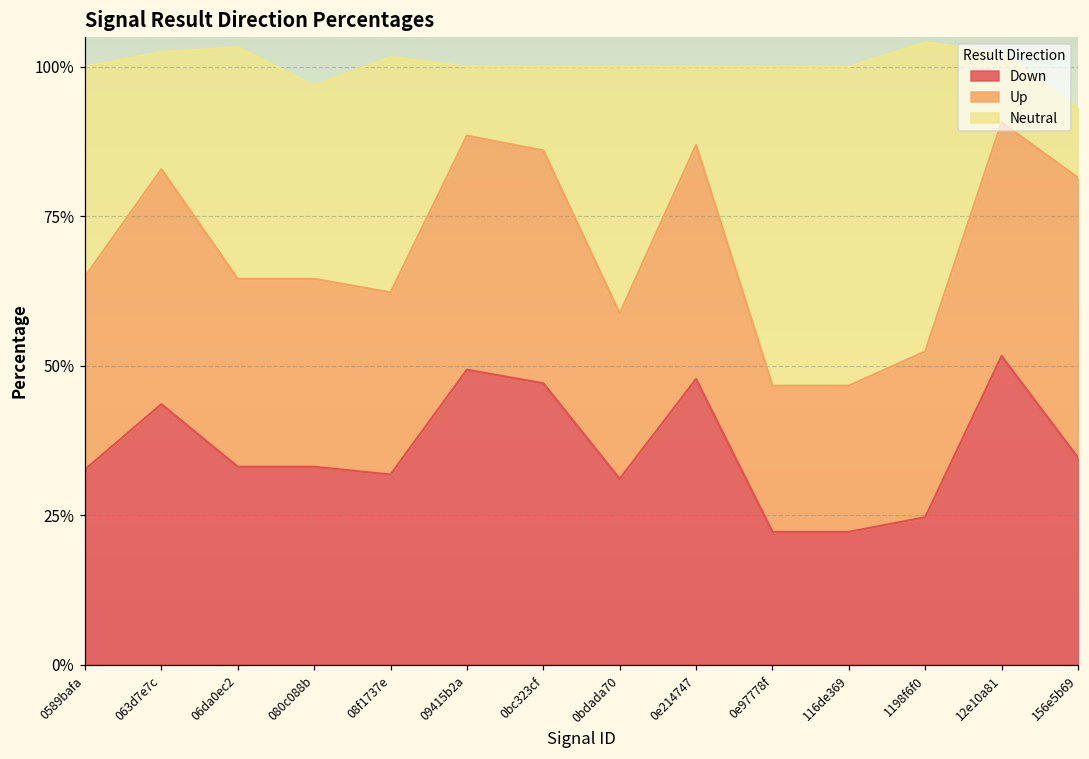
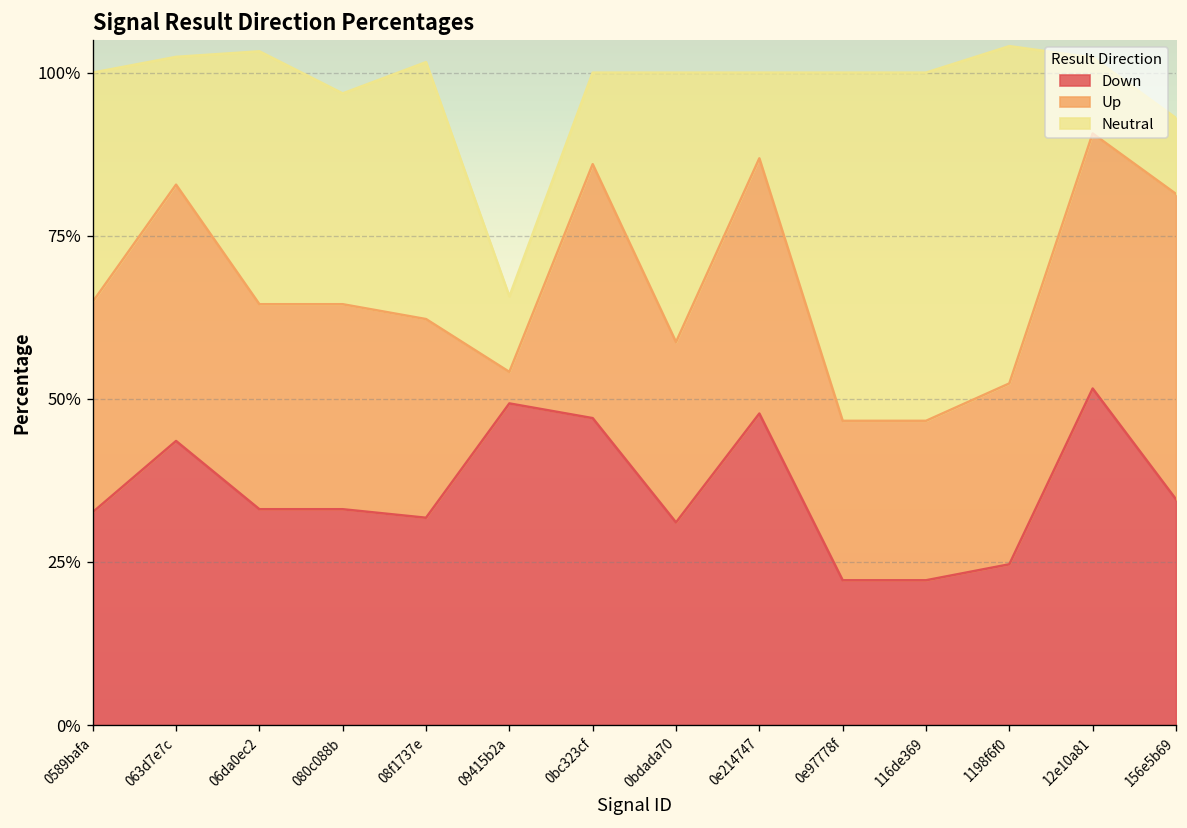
Up, 09415b2a: 39% -> 5%
